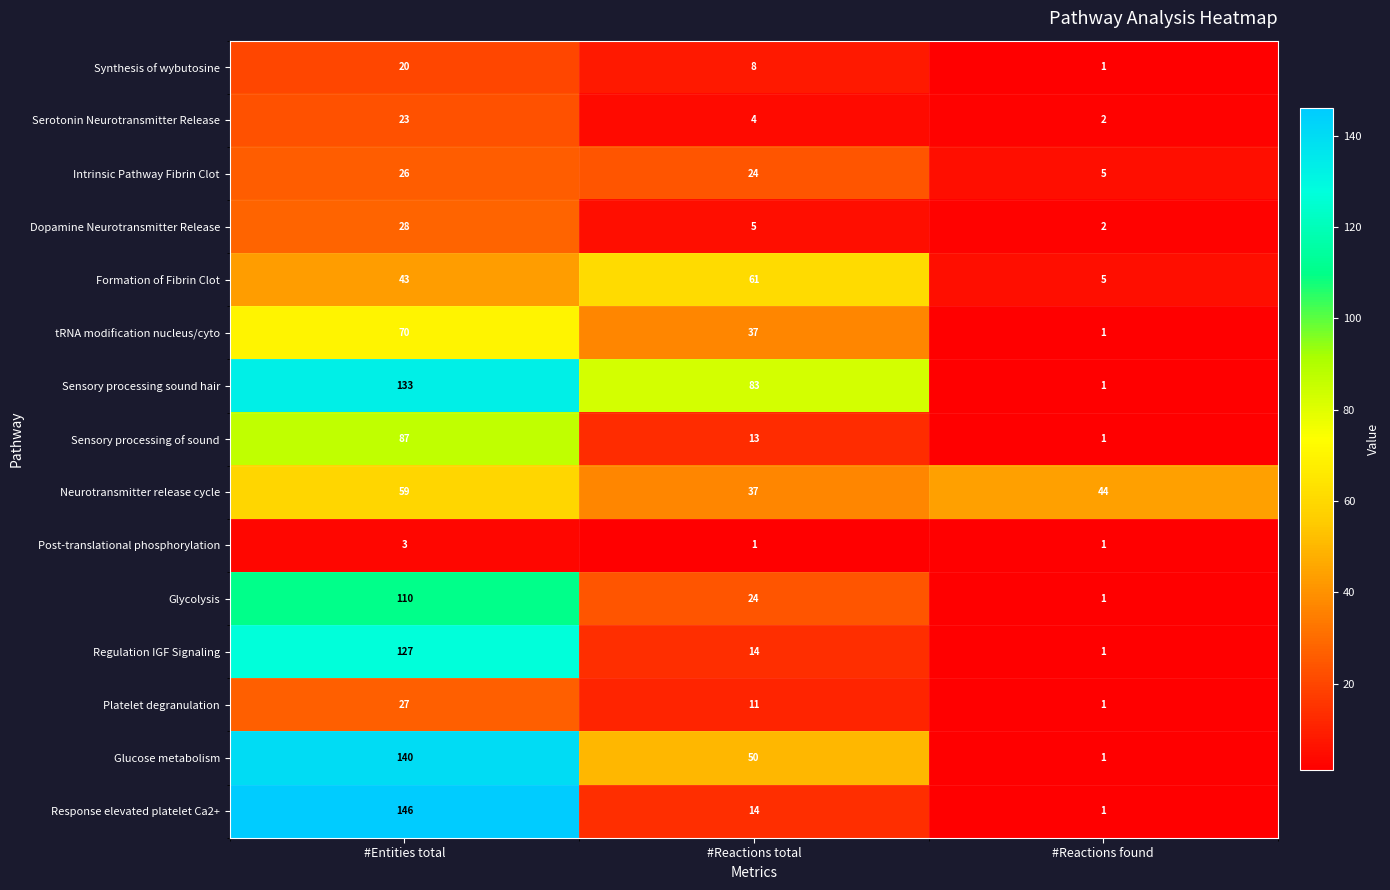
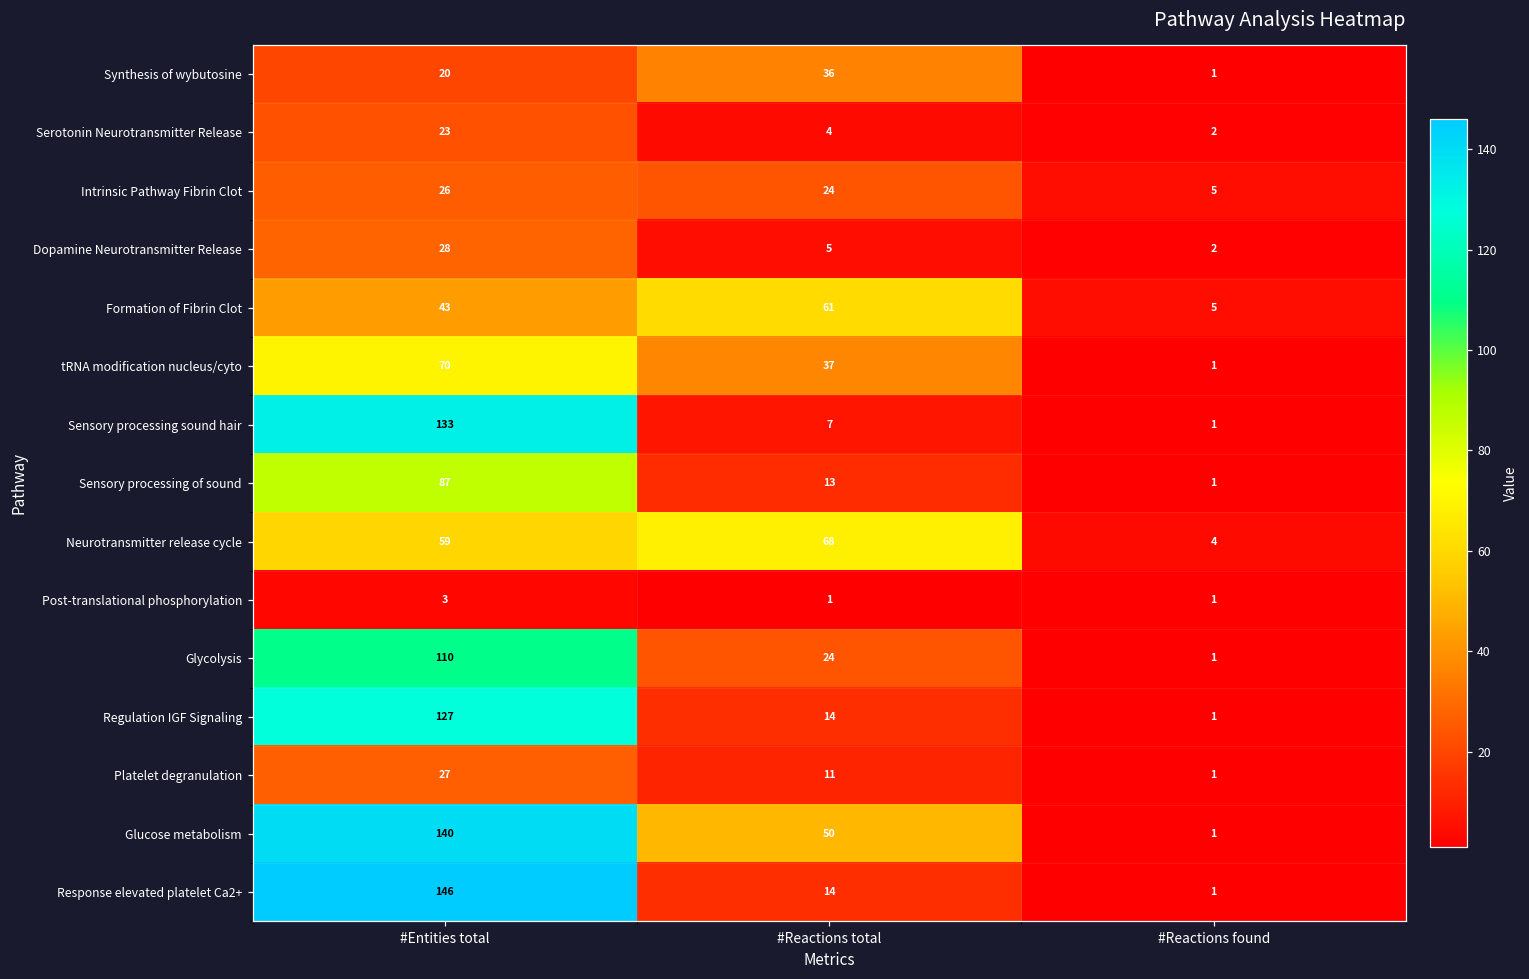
Synthesis of wybutosine, #Reactions total: 8 -> 36
Sensory processing sound hair, #Reactions total: 83 -> 7
Neurotransmitter release cycle, #Reactions total: 37 -> 68
Neurotransmitter release cycle, #Reactions found: 44 -> 4
